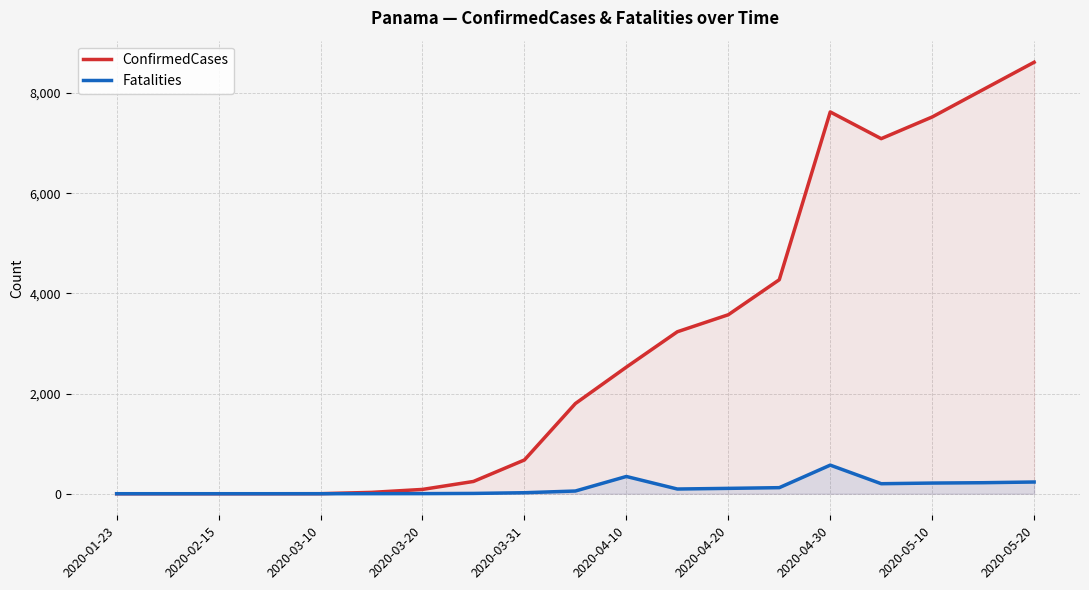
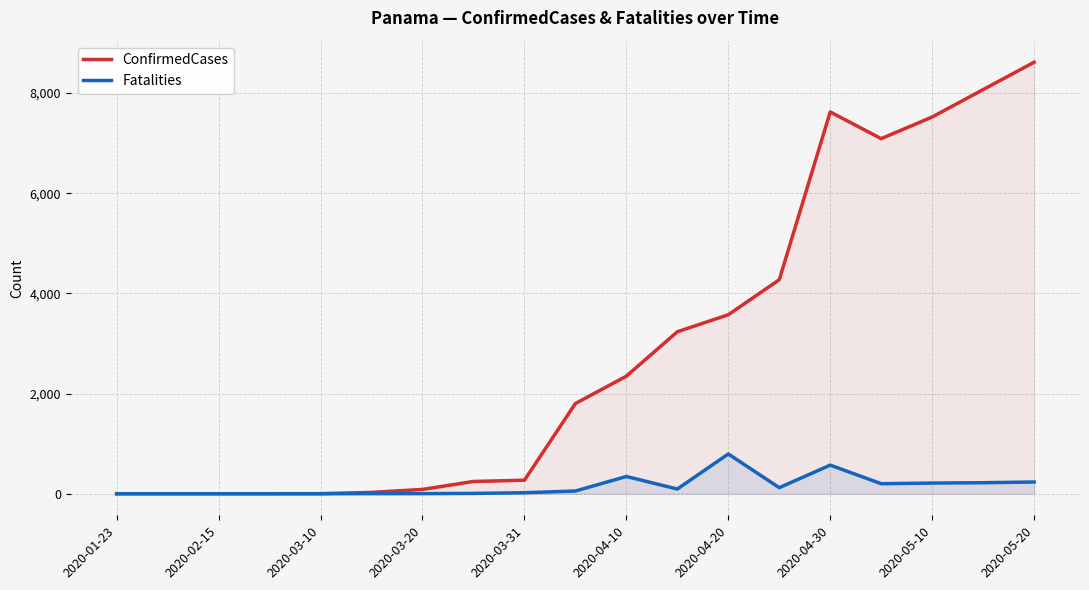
ConfirmedCases, 2020-03-31: 700 -> 300
ConfirmedCases, 2020-04-10: 2,500 -> 2,300
Fatalities, 2020-04-20: 100 -> 800
